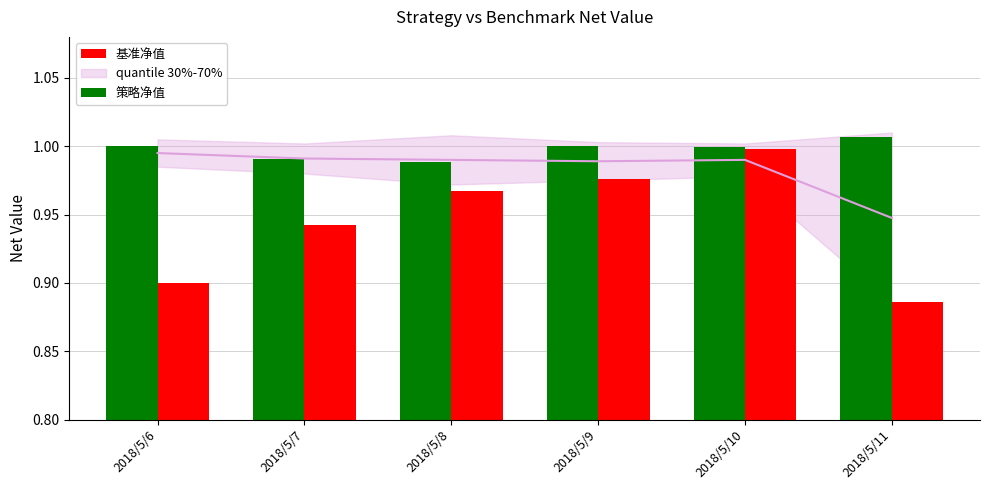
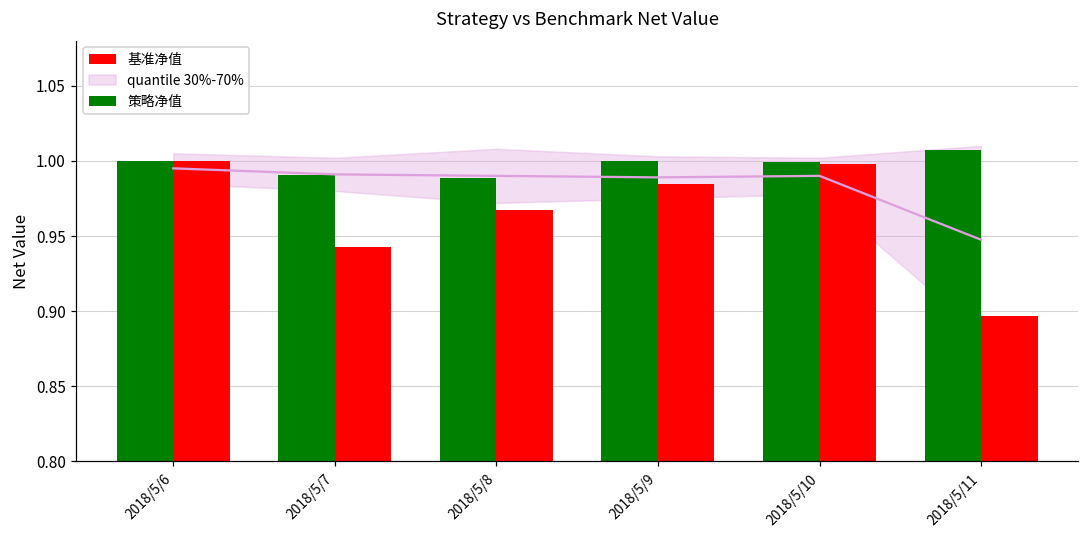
基准净值, 2018/5/6: 0.9 -> 1.0
基准净值, 2018/5/9: 0.976 -> 0.984
基准净值, 2018/5/11: 0.886 -> 0.897
